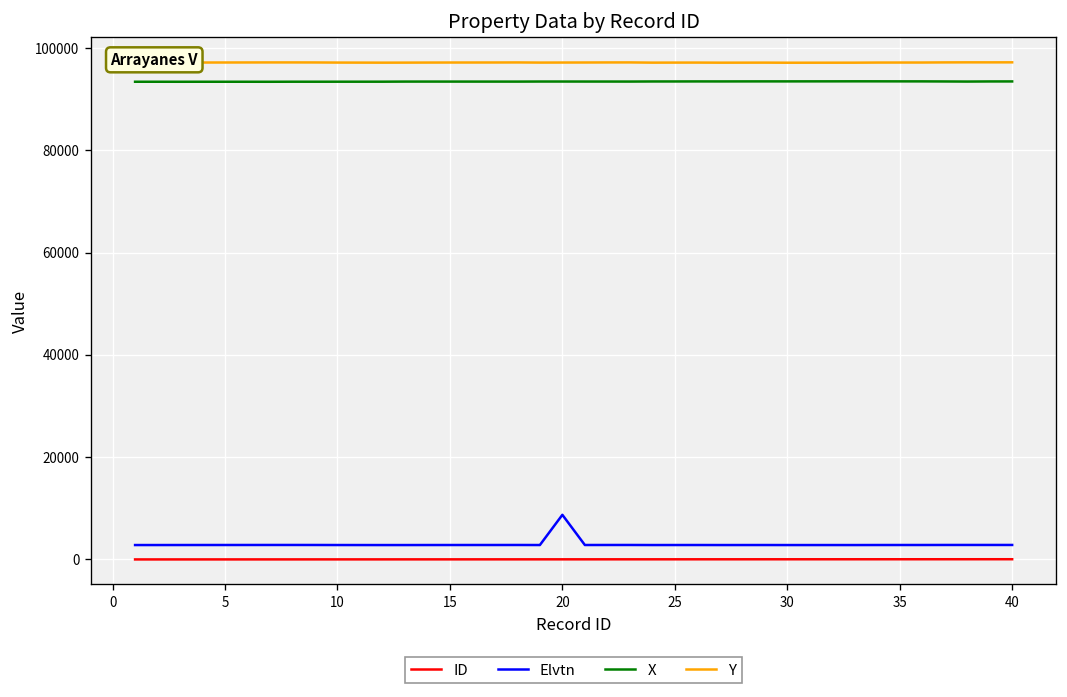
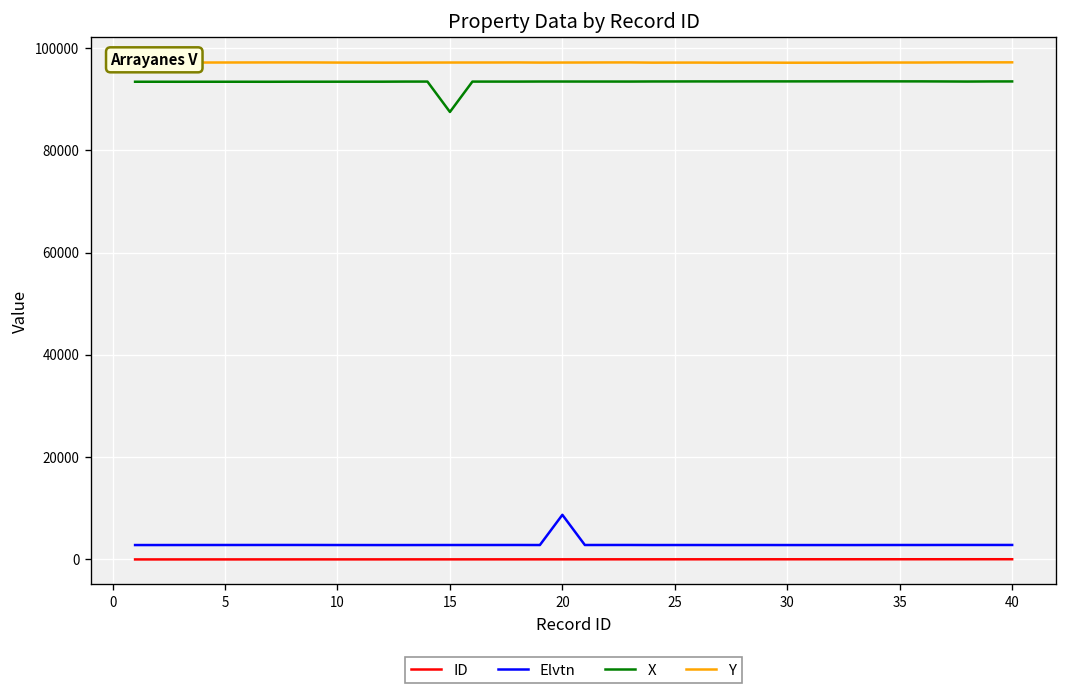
X, 15: 93000 -> 88000
